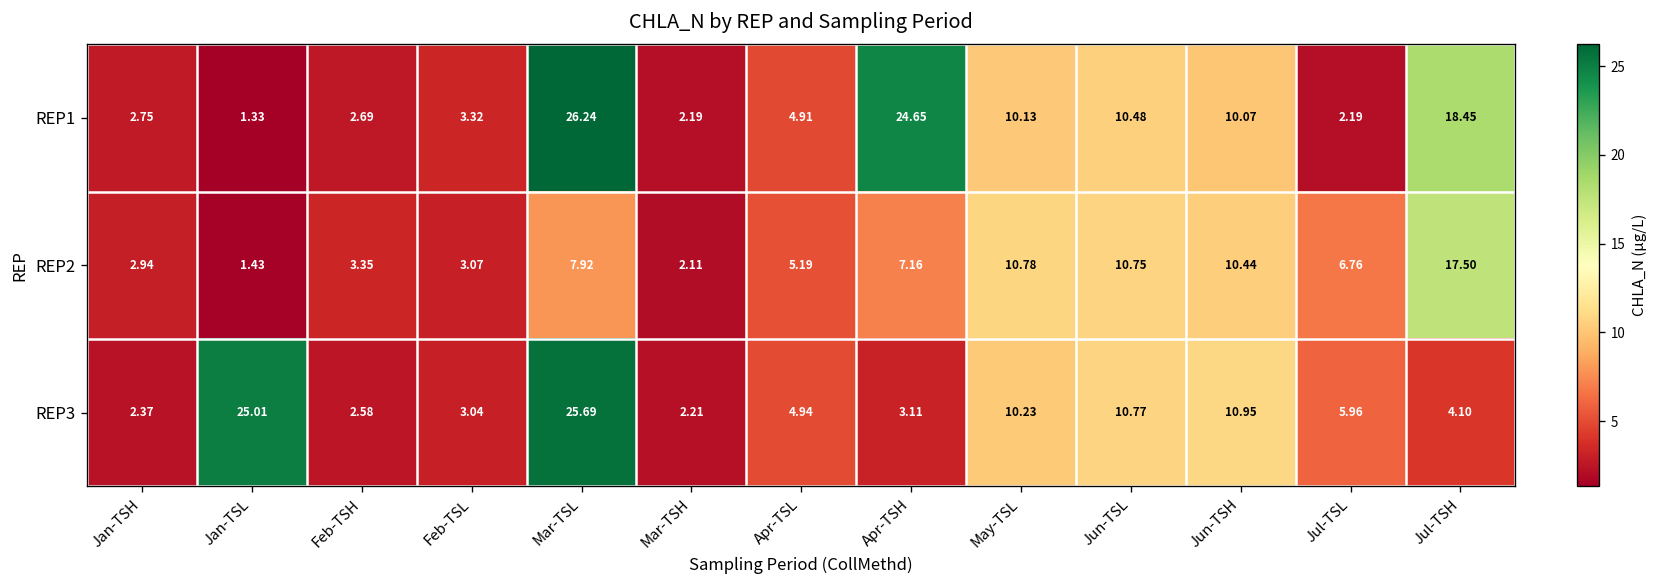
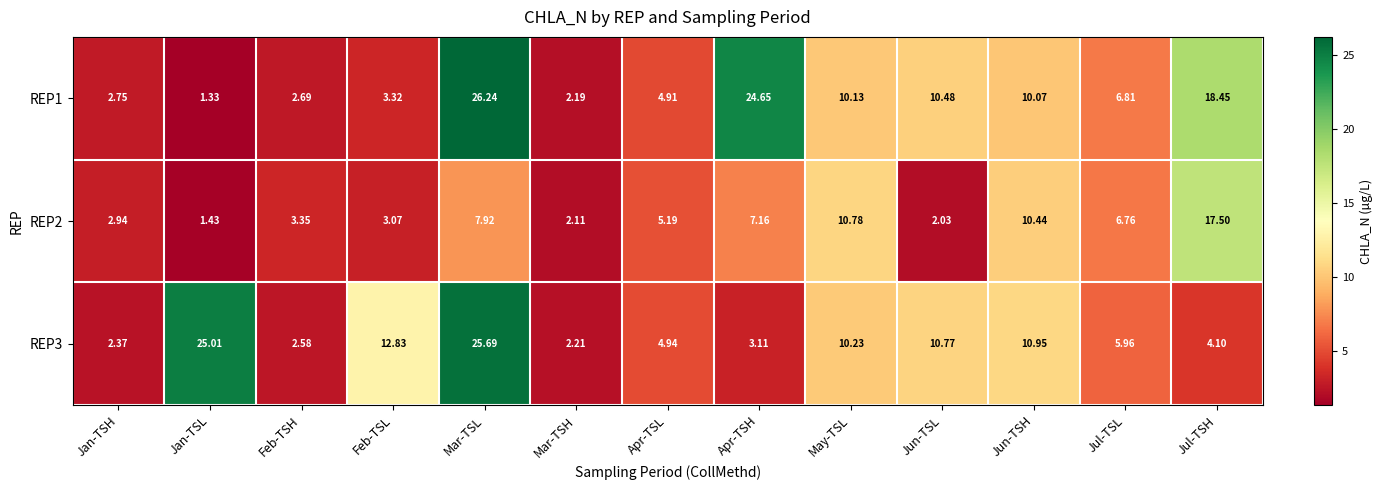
REP1, Jul-TSL: 2.19 -> 6.81
REP2, Jun-TSL: 10.75 -> 2.03
REP3, Feb-TSL: 3.04 -> 12.83
